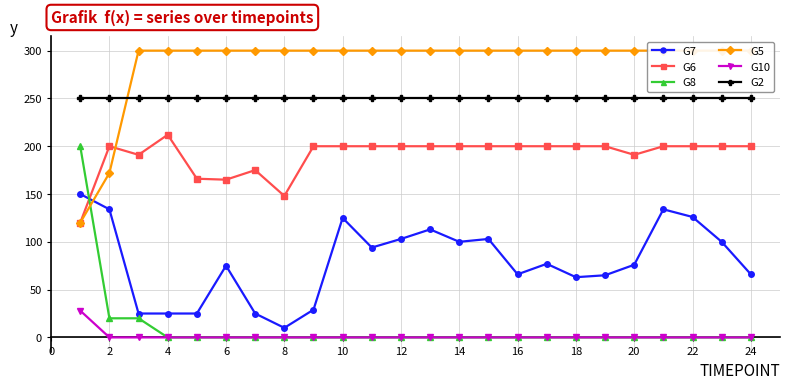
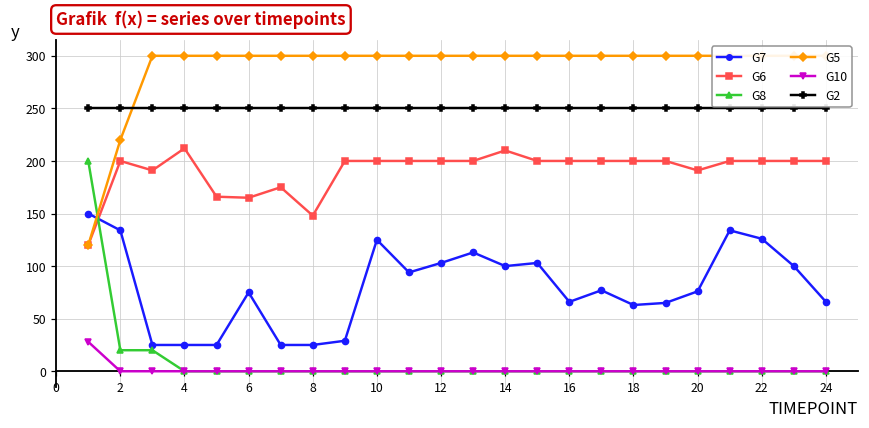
G5, 2: 170 -> 220
G7, 8: 10 -> 30
G6, 14: 200 -> 210
